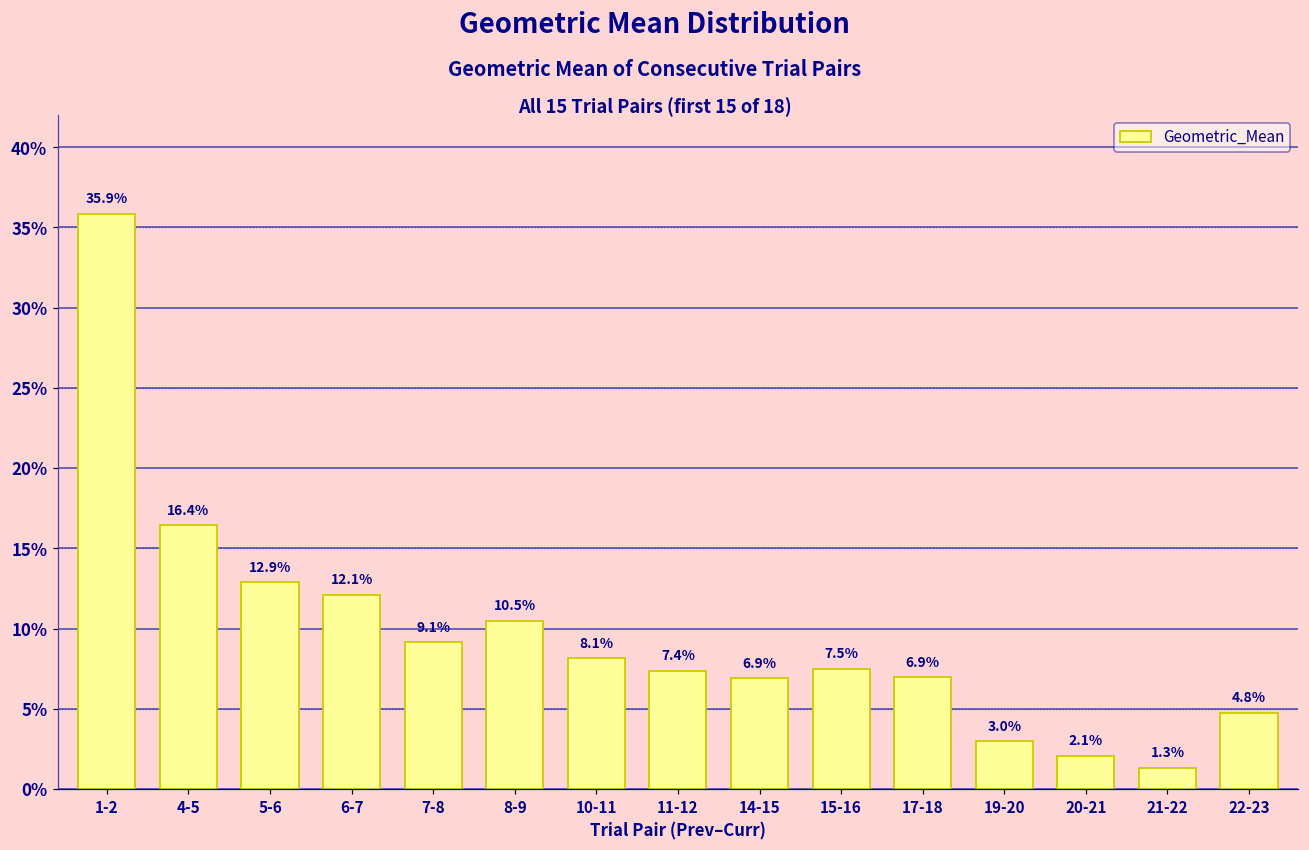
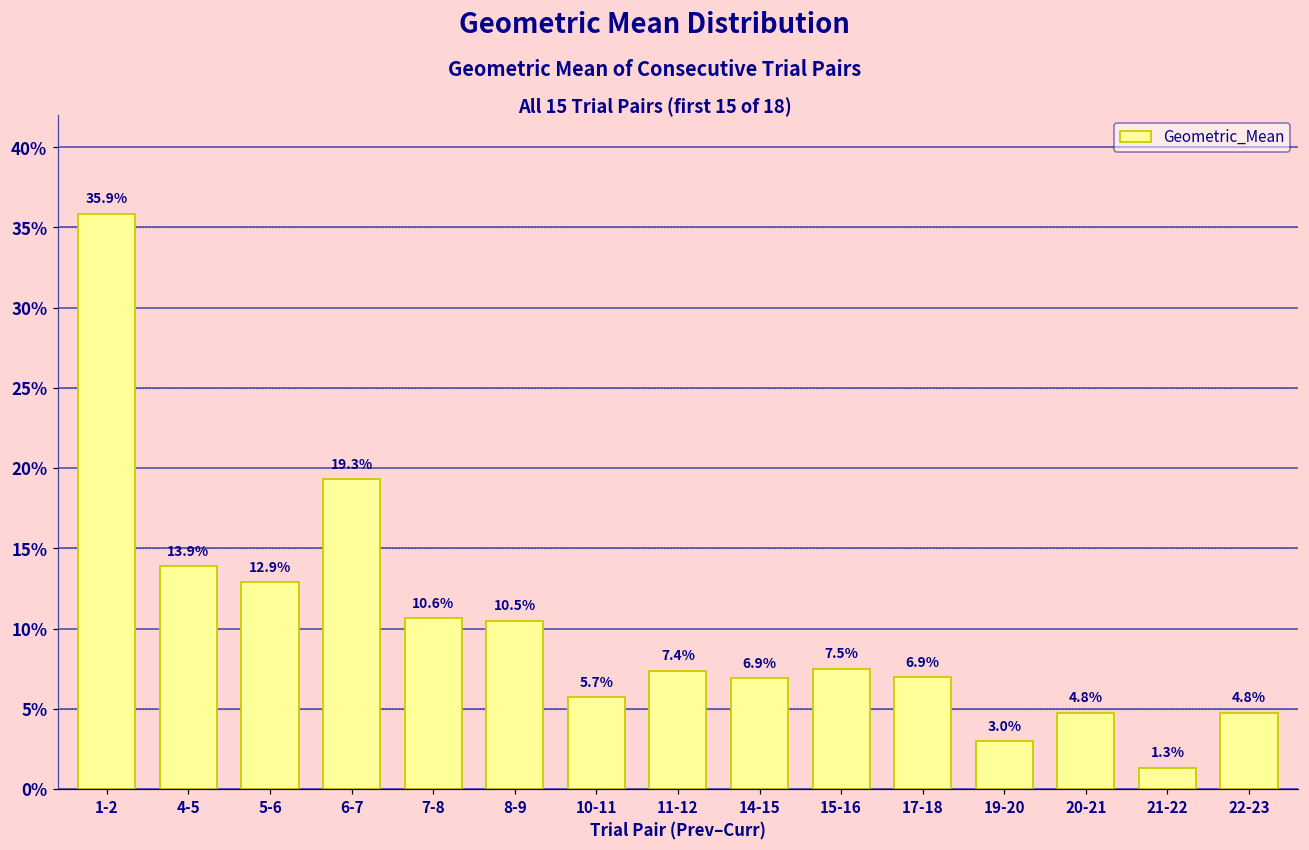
4-5: 16.4% -> 13.9%
6-7: 12.1% -> 19.3%
7-8: 9.1% -> 10.6%
10-11: 8.1% -> 5.7%
20-21: 2.1% -> 4.8%
